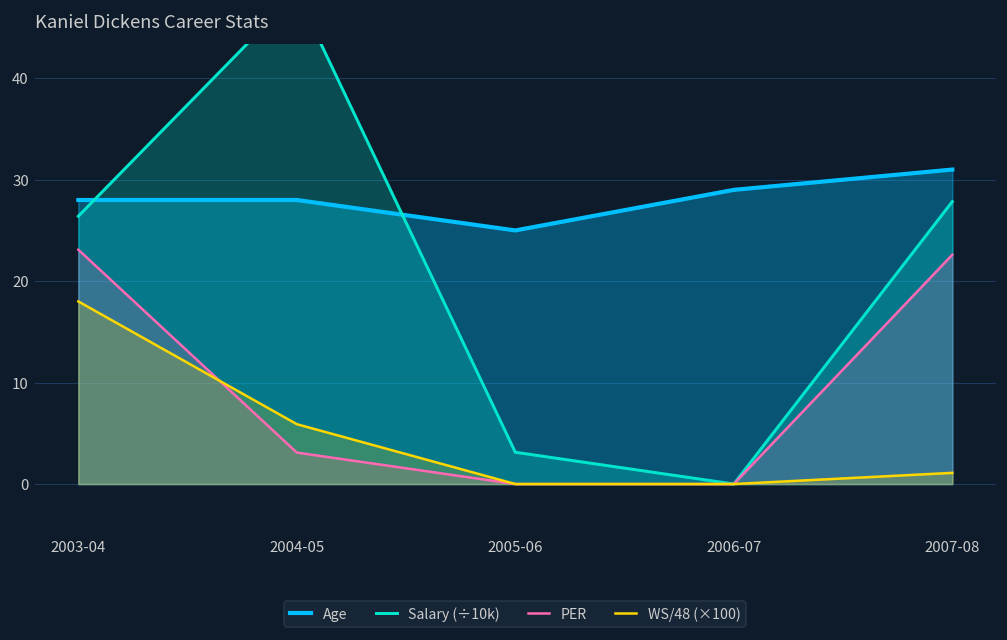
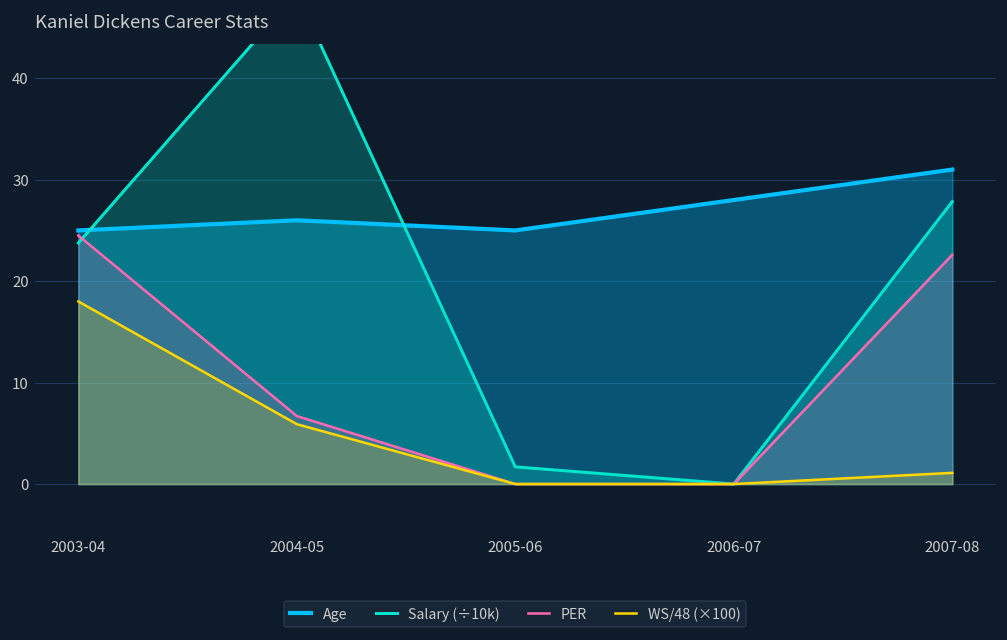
Age, 2003-04: 28 -> 25
Salary (÷10k), 2003-04: 26 -> 24
PER, 2003-04: 23 -> 25
Age, 2004-05: 28 -> 26
PER, 2004-05: 3 -> 7
Salary (÷10k), 2005-06: 3 -> 2
Age, 2006-07: 29 -> 28
